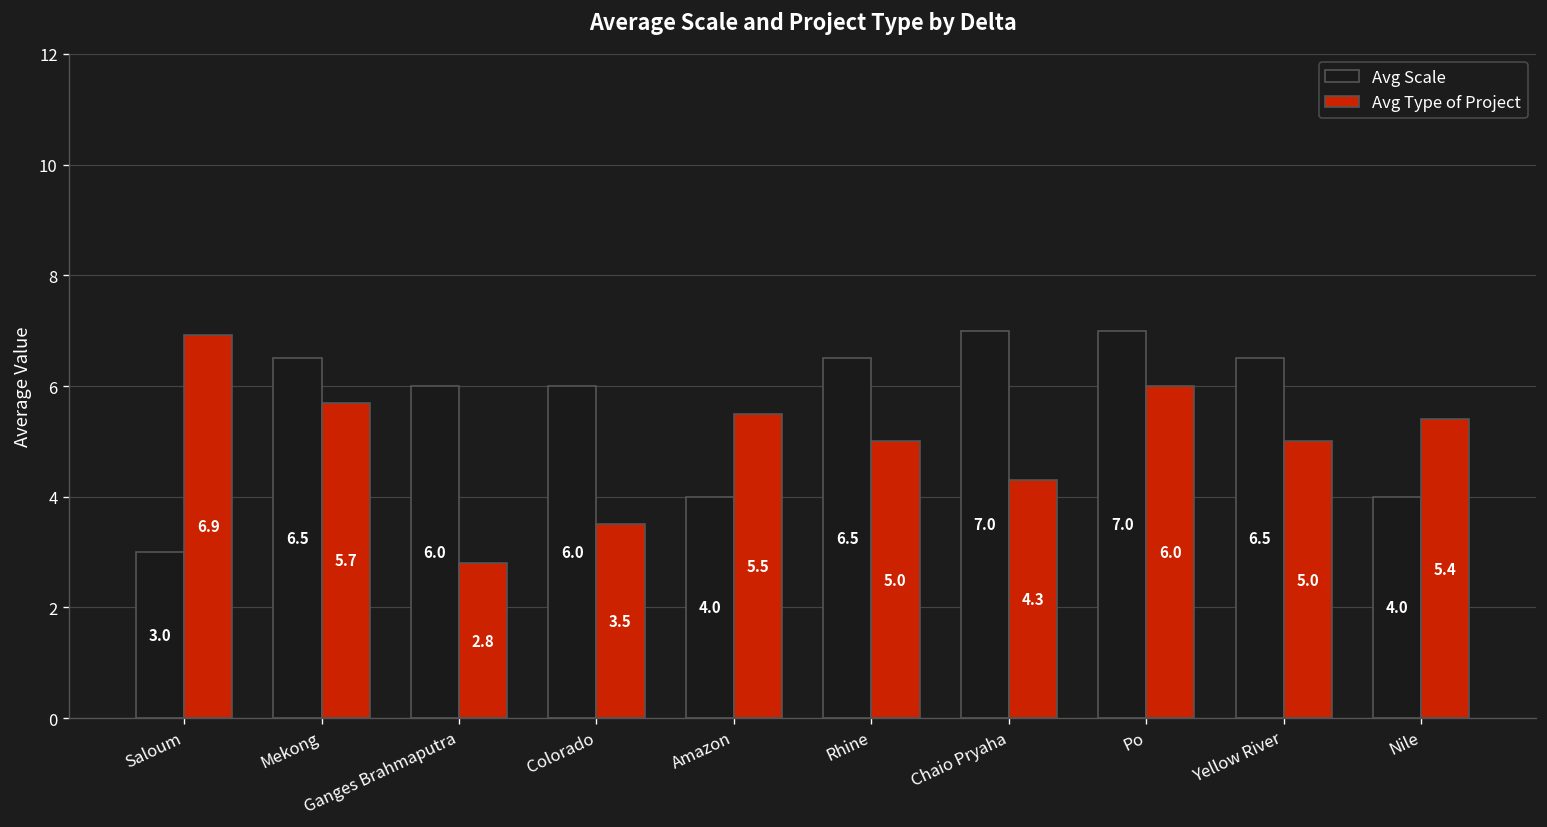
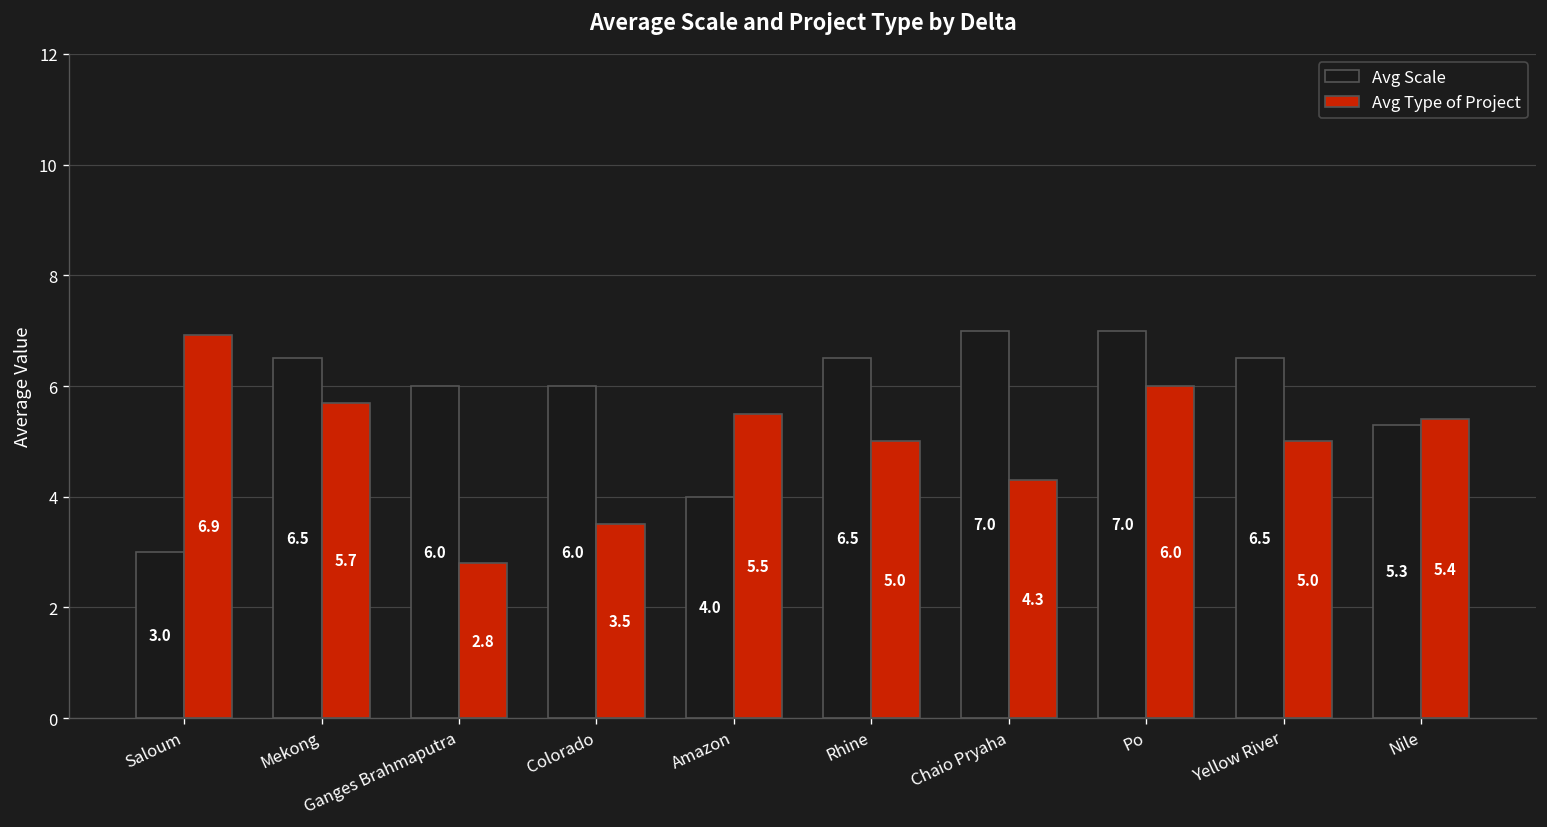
Avg Scale, Nile: 4.0 -> 5.3
